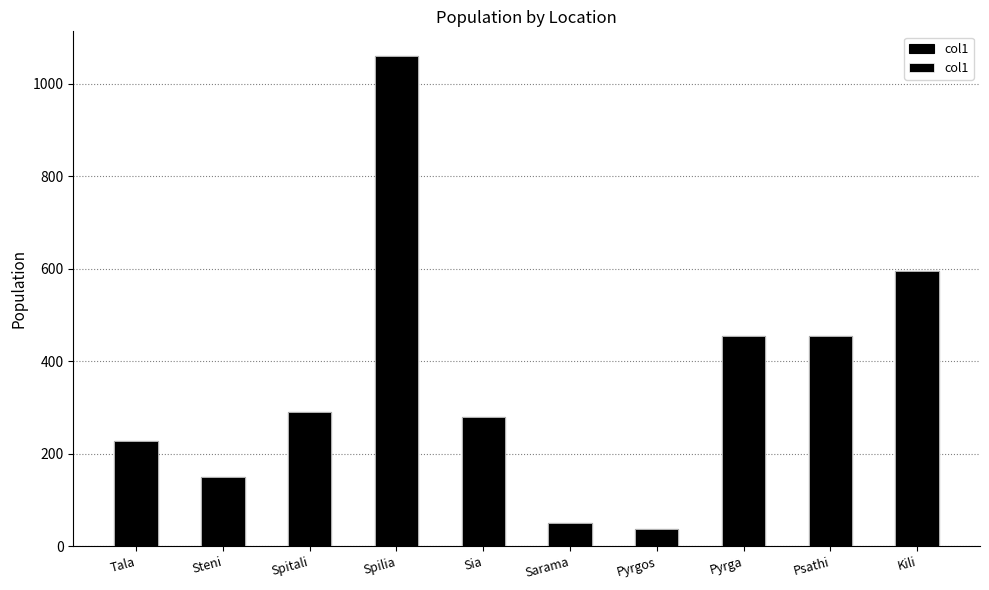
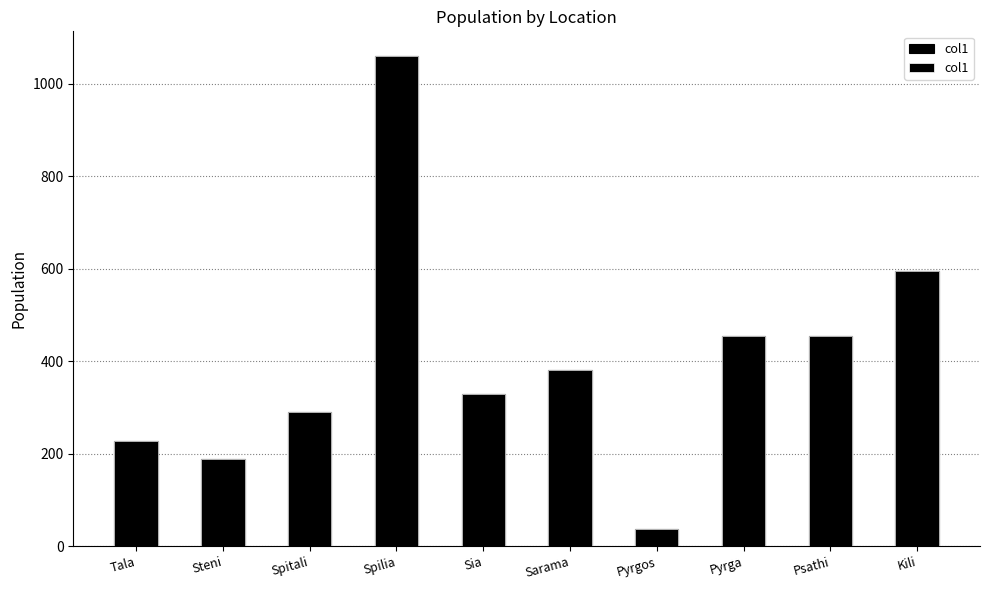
Steni: 150 -> 190
Sia: 280 -> 330
Sarama: 50 -> 380
